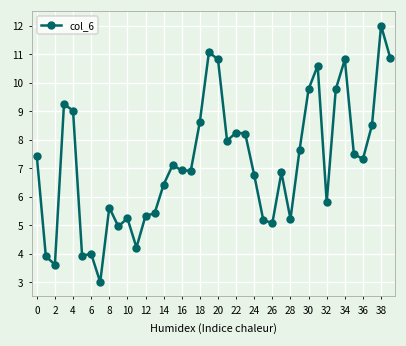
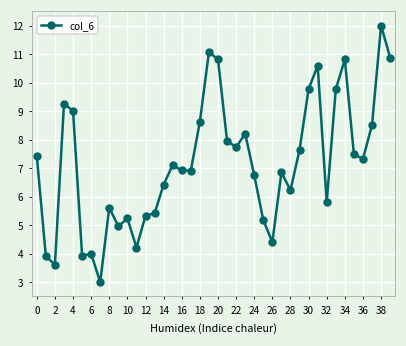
22: 8.2 -> 7.7
26: 5.1 -> 4.4
28: 5.2 -> 6.2
